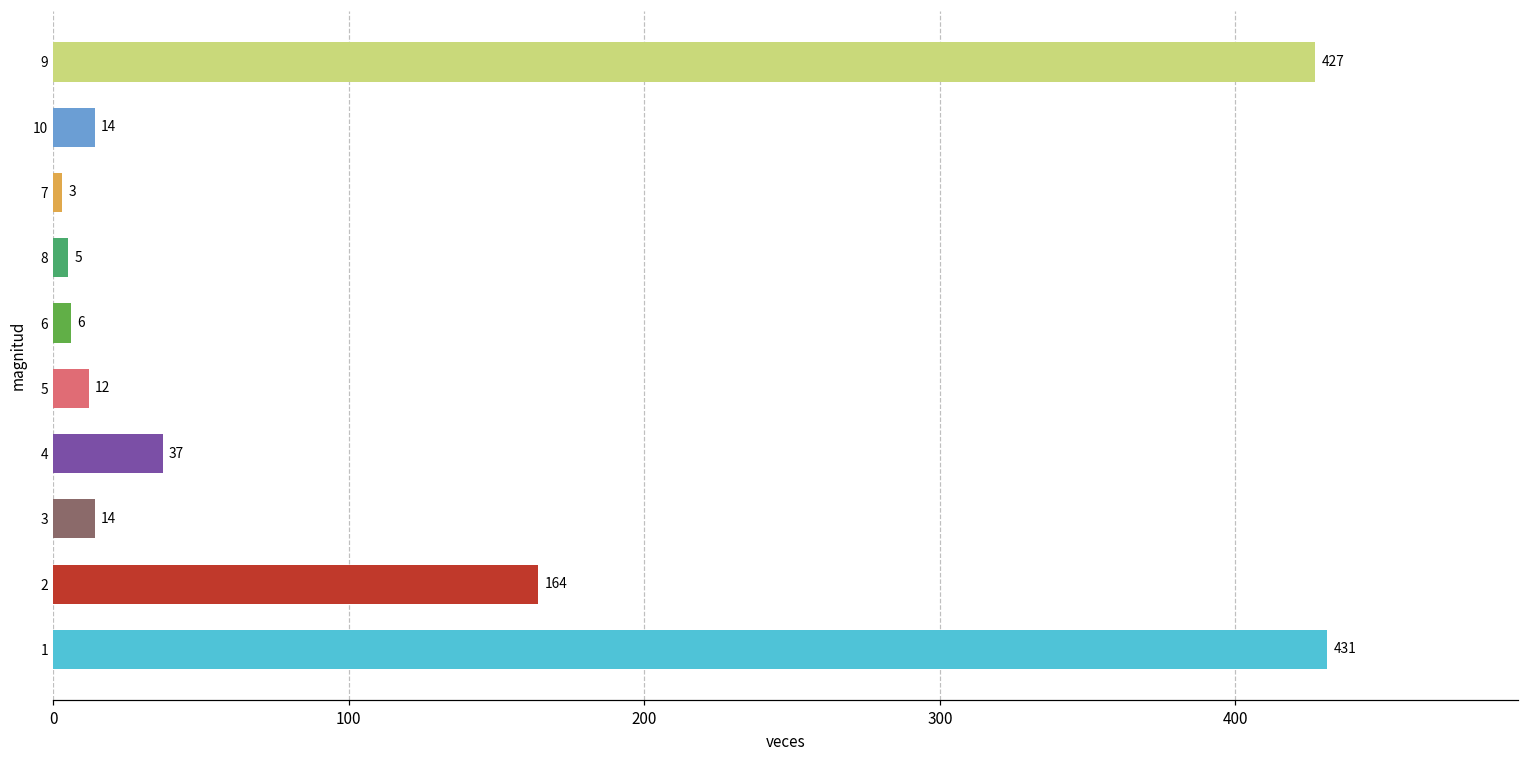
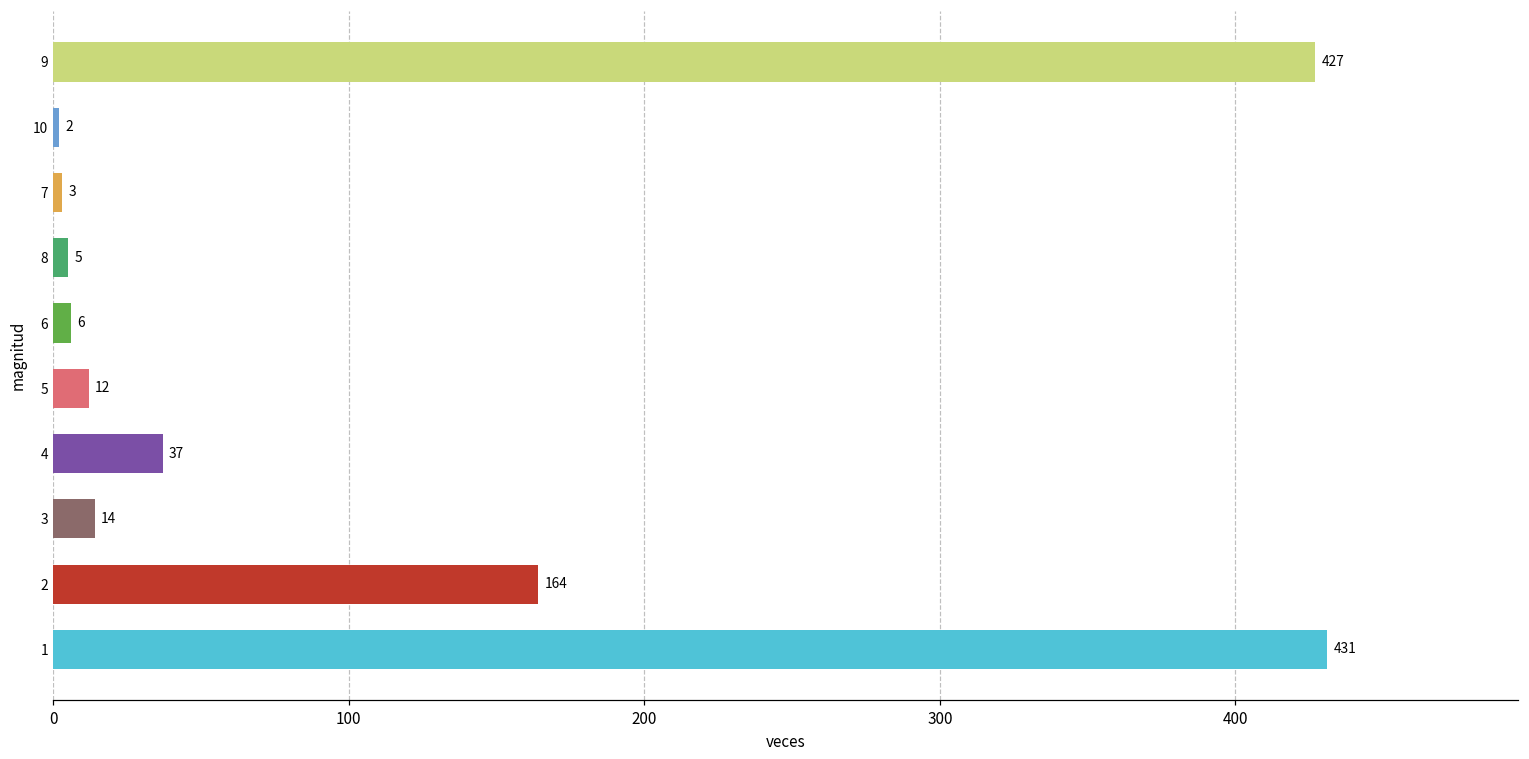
10: 14 -> 2
